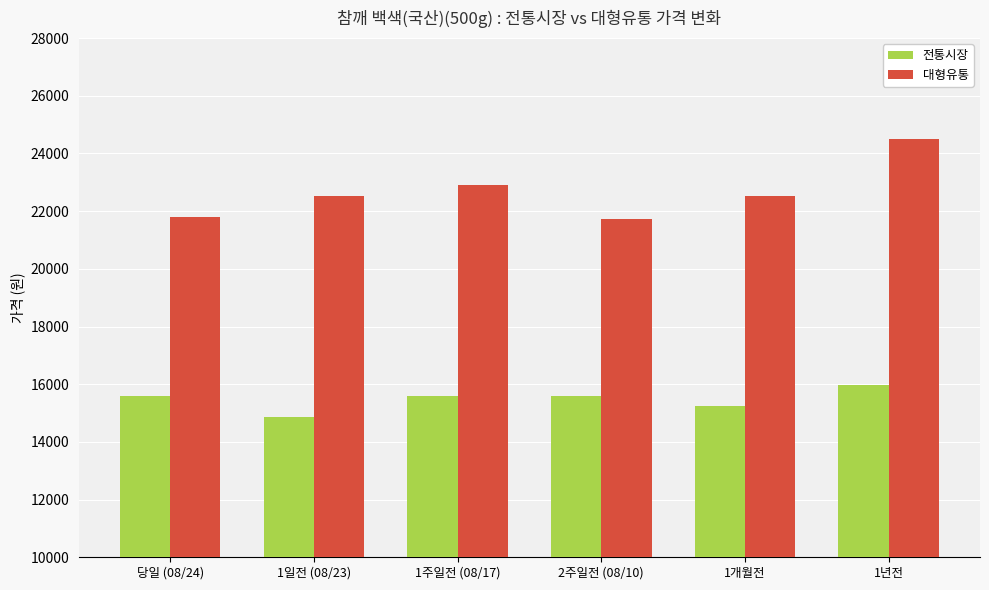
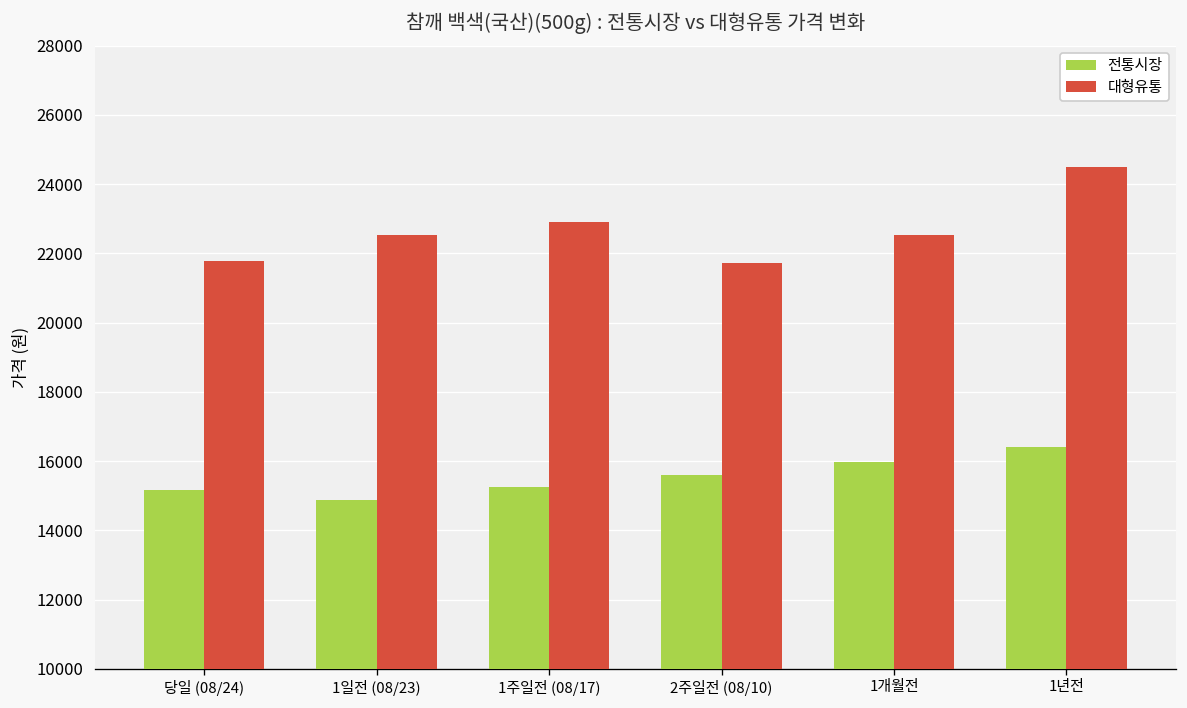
전통시장, 당일 (08/24): 15600 -> 15200
전통시장, 1주일전 (08/17): 15600 -> 15200
전통시장, 1개월전: 15200 -> 16000
전통시장, 1년전: 16000 -> 16400
